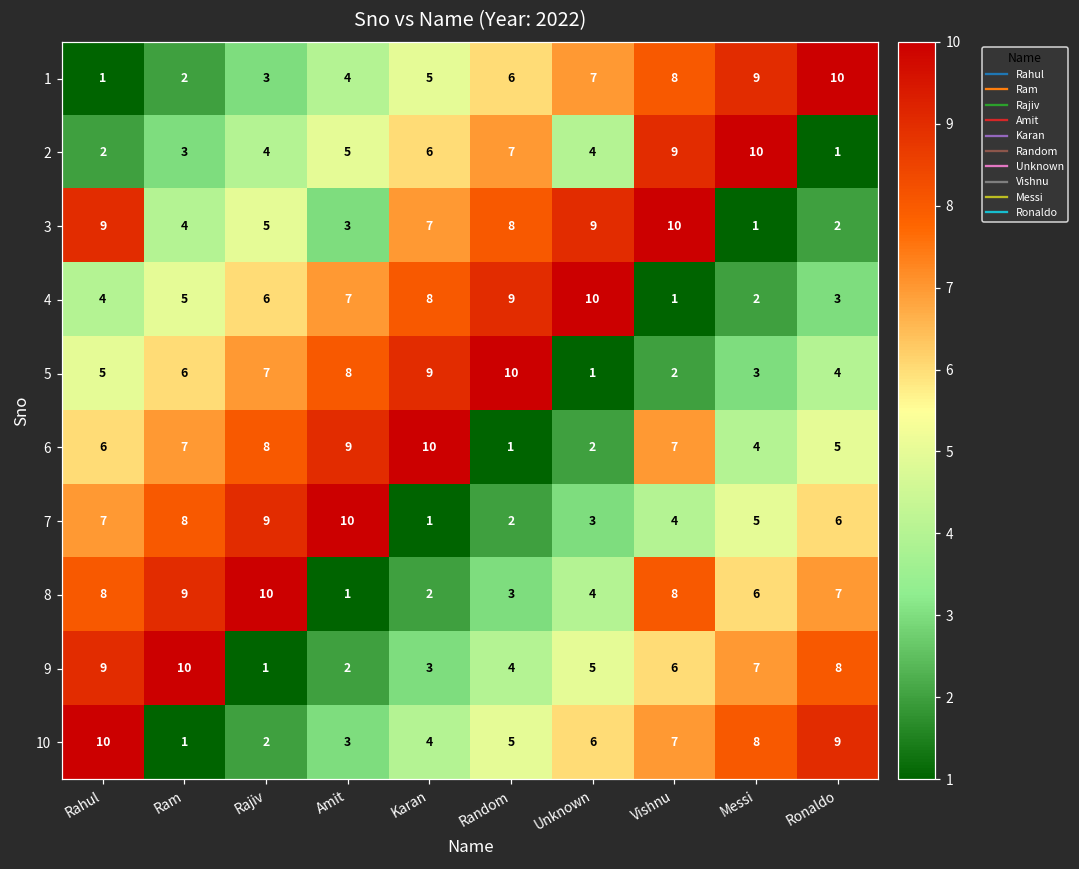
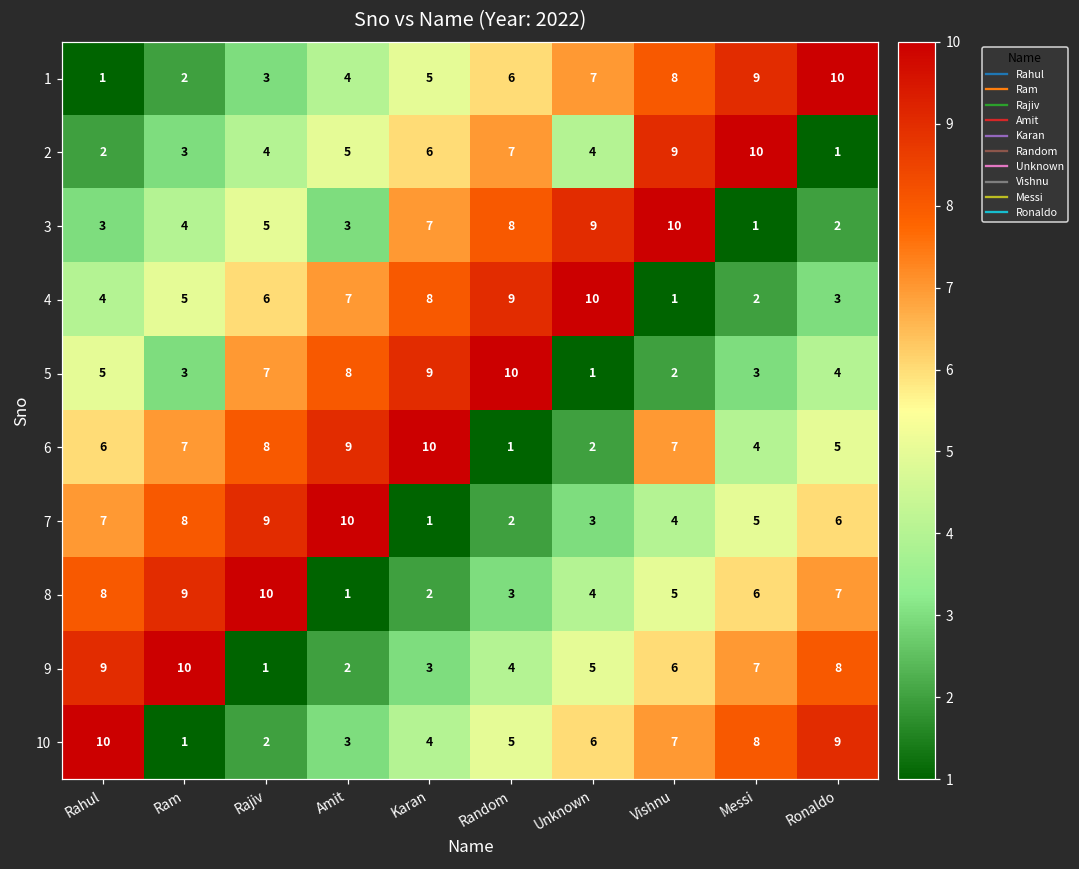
3, Rahul: 9 -> 3
5, Ram: 6 -> 3
8, Vishnu: 8 -> 5
